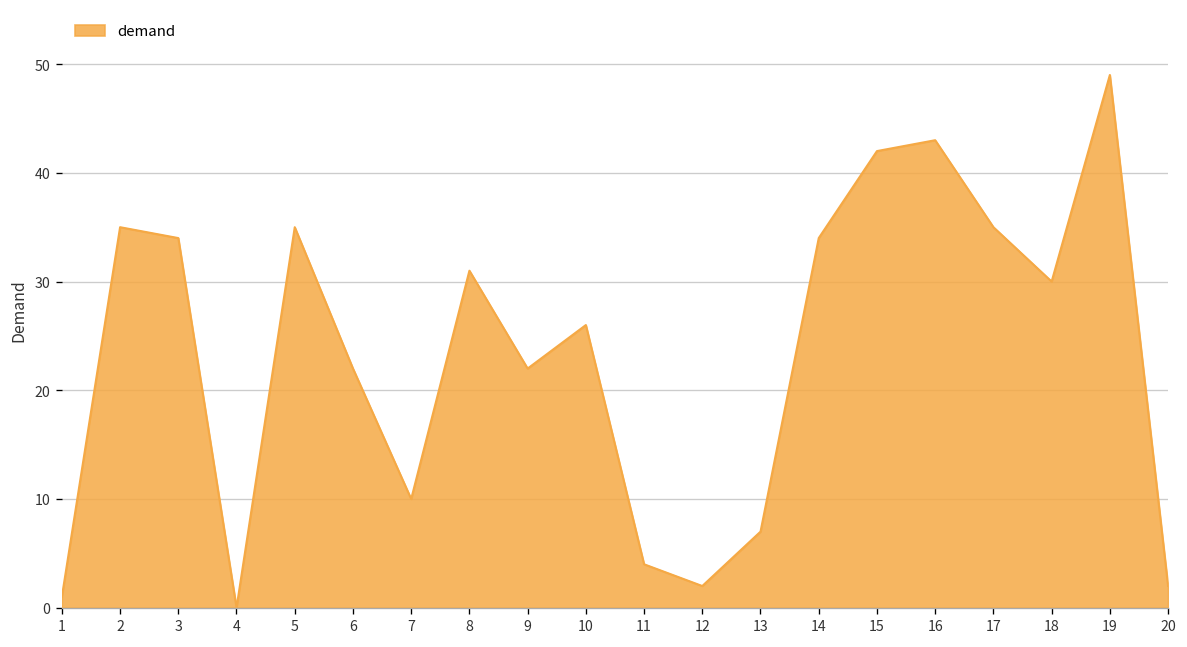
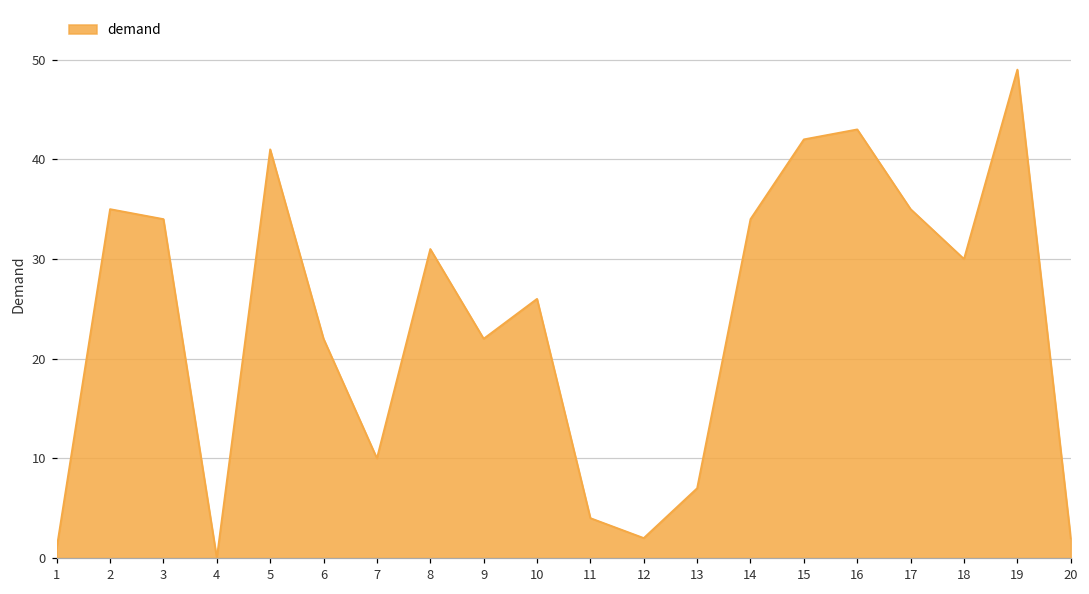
5: 35 -> 41
